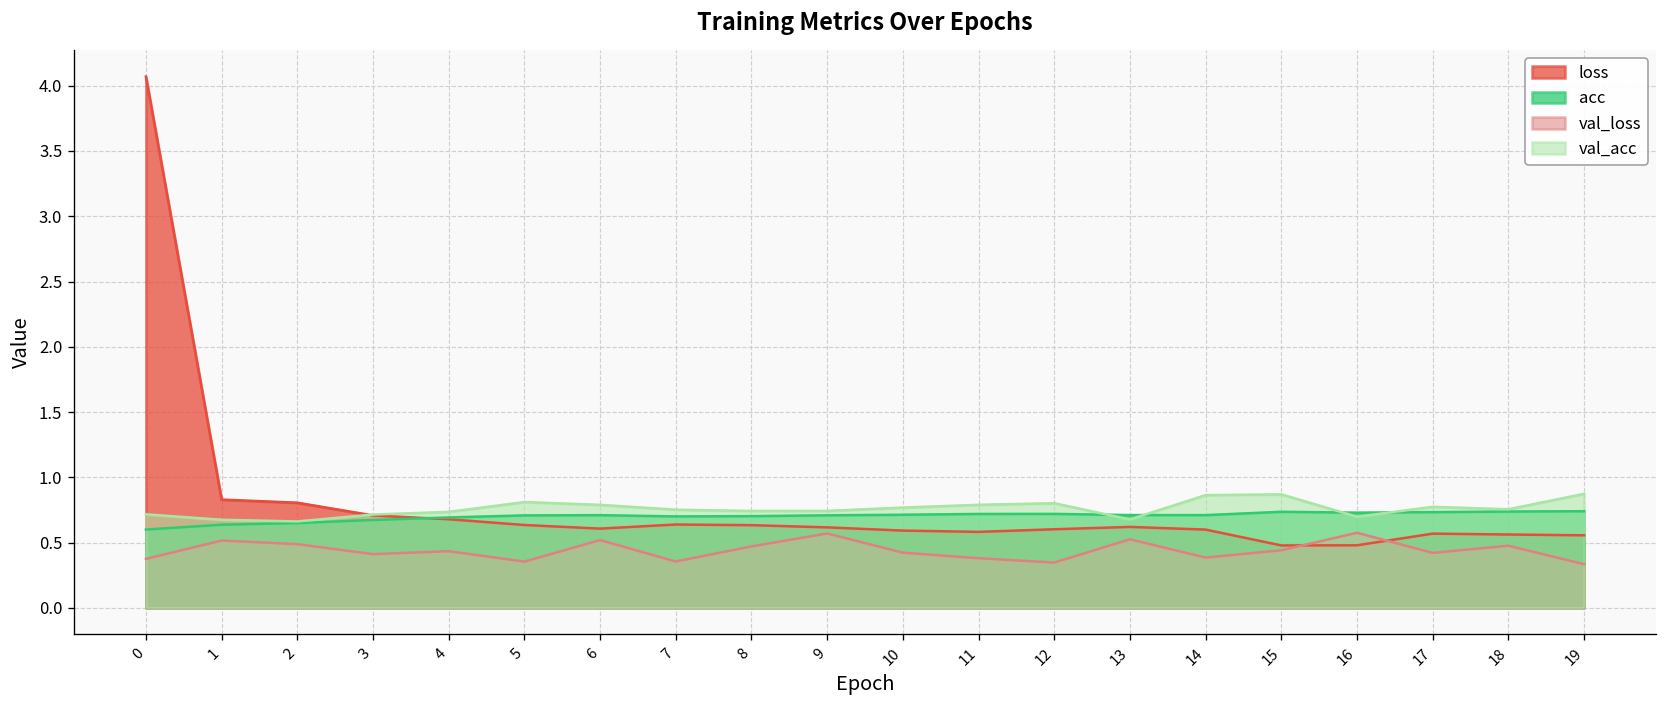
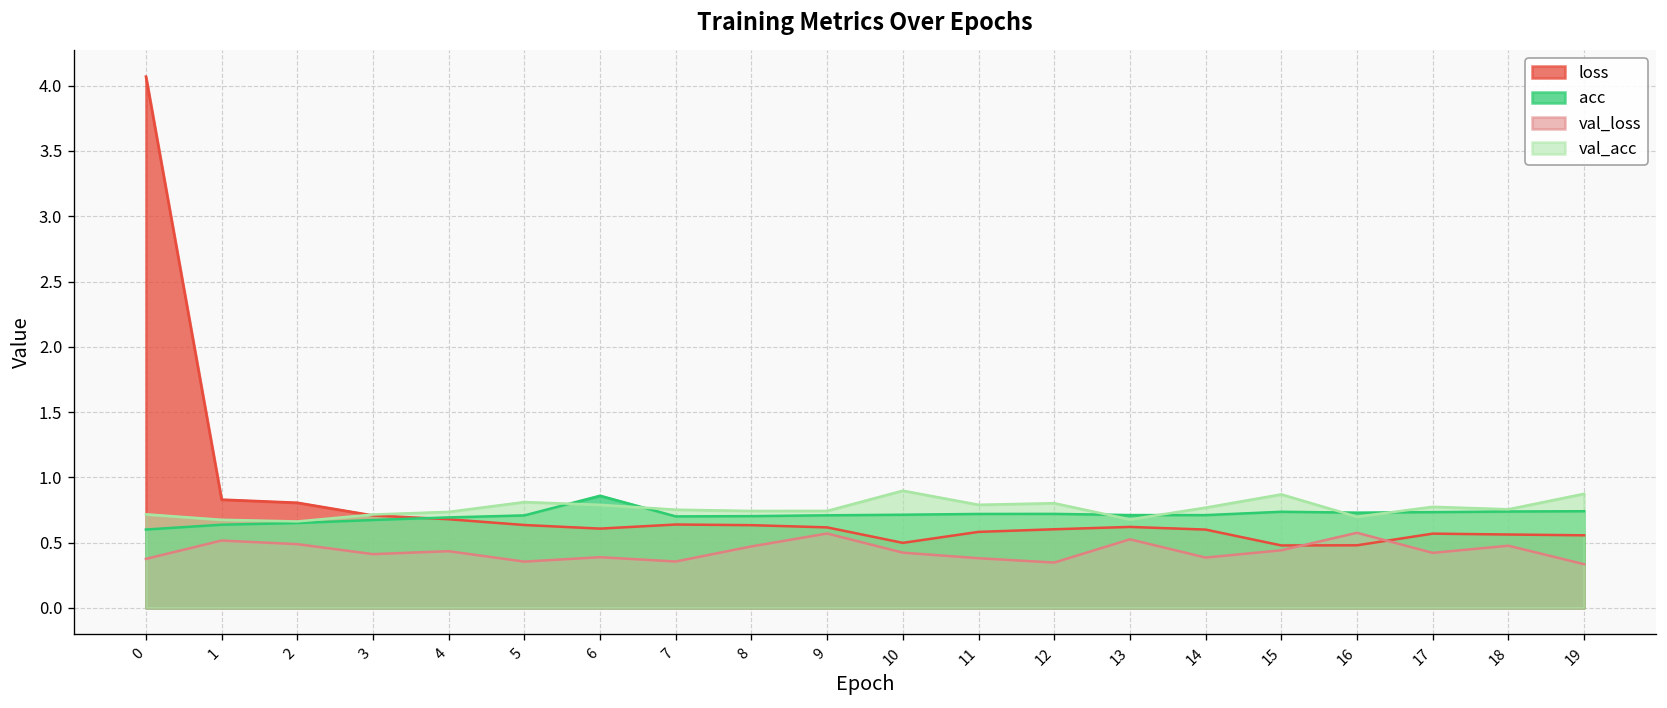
acc, 6: 0.71 -> 0.86
val_loss, 6: 0.52 -> 0.39
loss, 10: 0.59 -> 0.50
val_acc, 10: 0.77 -> 0.90
val_acc, 14: 0.86 -> 0.77
